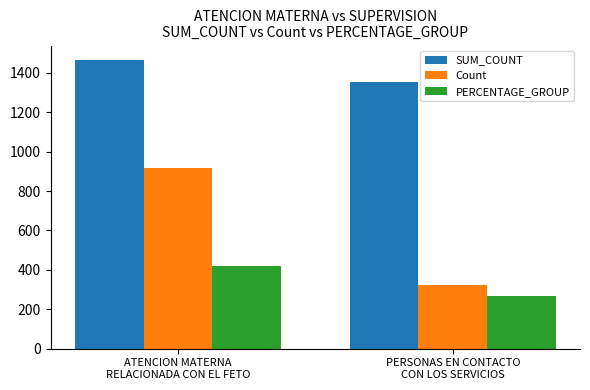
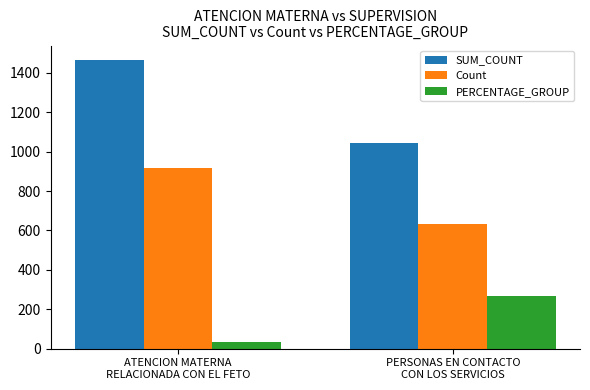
PERCENTAGE_GROUP, ATENCION MATERNA RELACIONADA CON EL FETO: 420 -> 30
SUM_COUNT, PERSONAS EN CONTACTO CON LOS SERVICIOS: 1360 -> 1040
Count, PERSONAS EN CONTACTO CON LOS SERVICIOS: 320 -> 630
